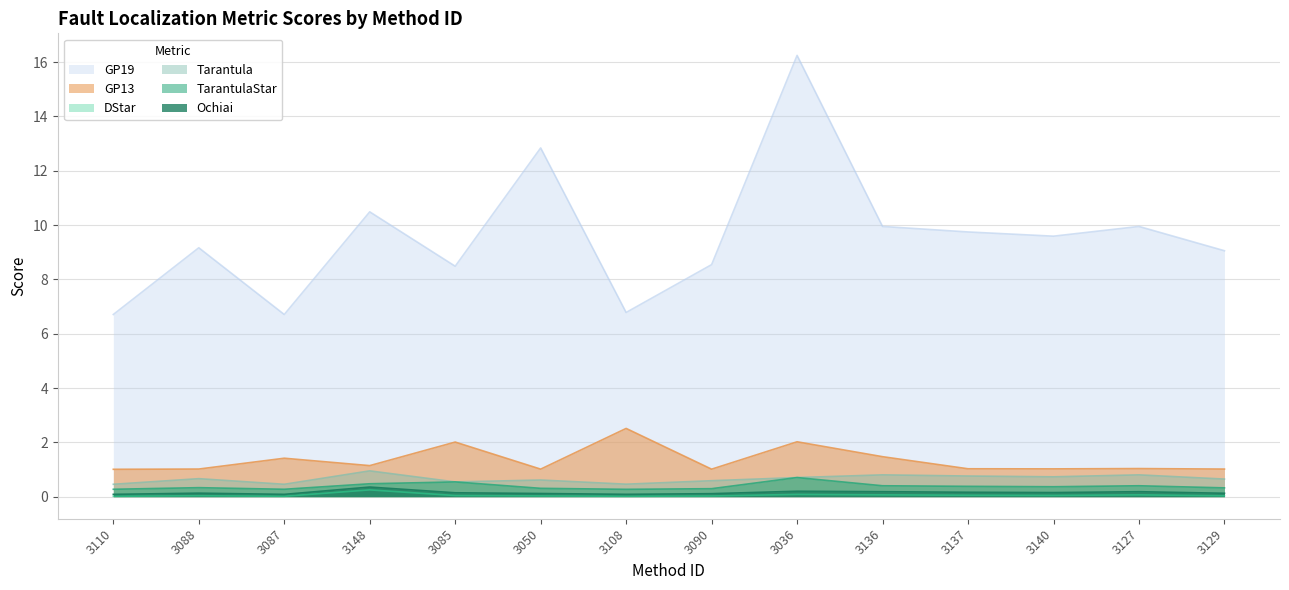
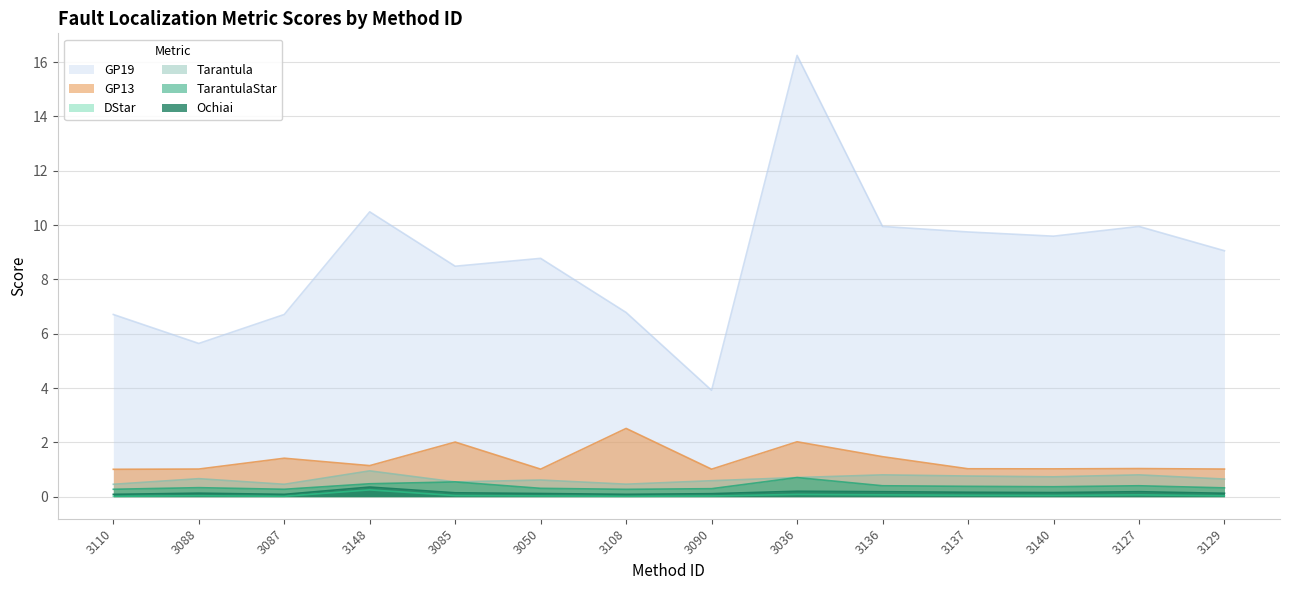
GP19, 3088: 9.2 -> 5.6
GP19, 3050: 12.8 -> 8.8
GP19, 3090: 8.5 -> 3.9
